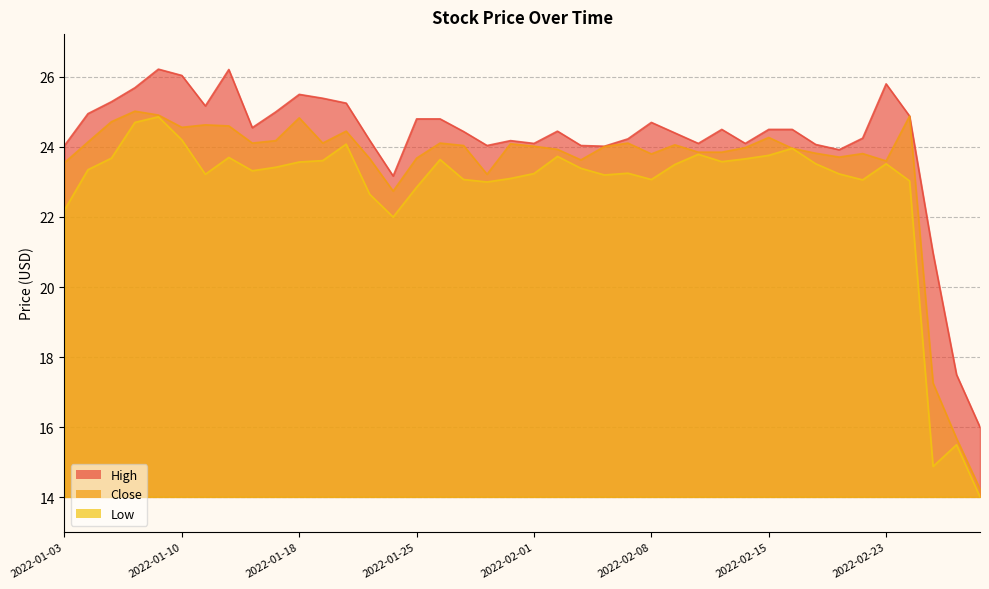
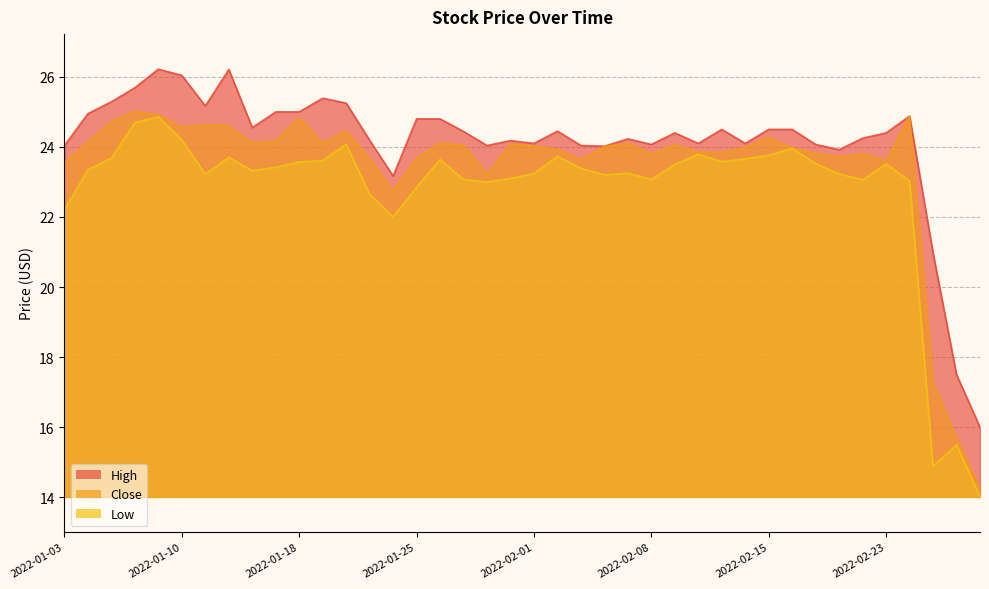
High, 2022-01-18: 25.5 -> 25.0
High, 2022-02-08: 24.7 -> 24.1
High, 2022-02-23: 25.8 -> 24.4
